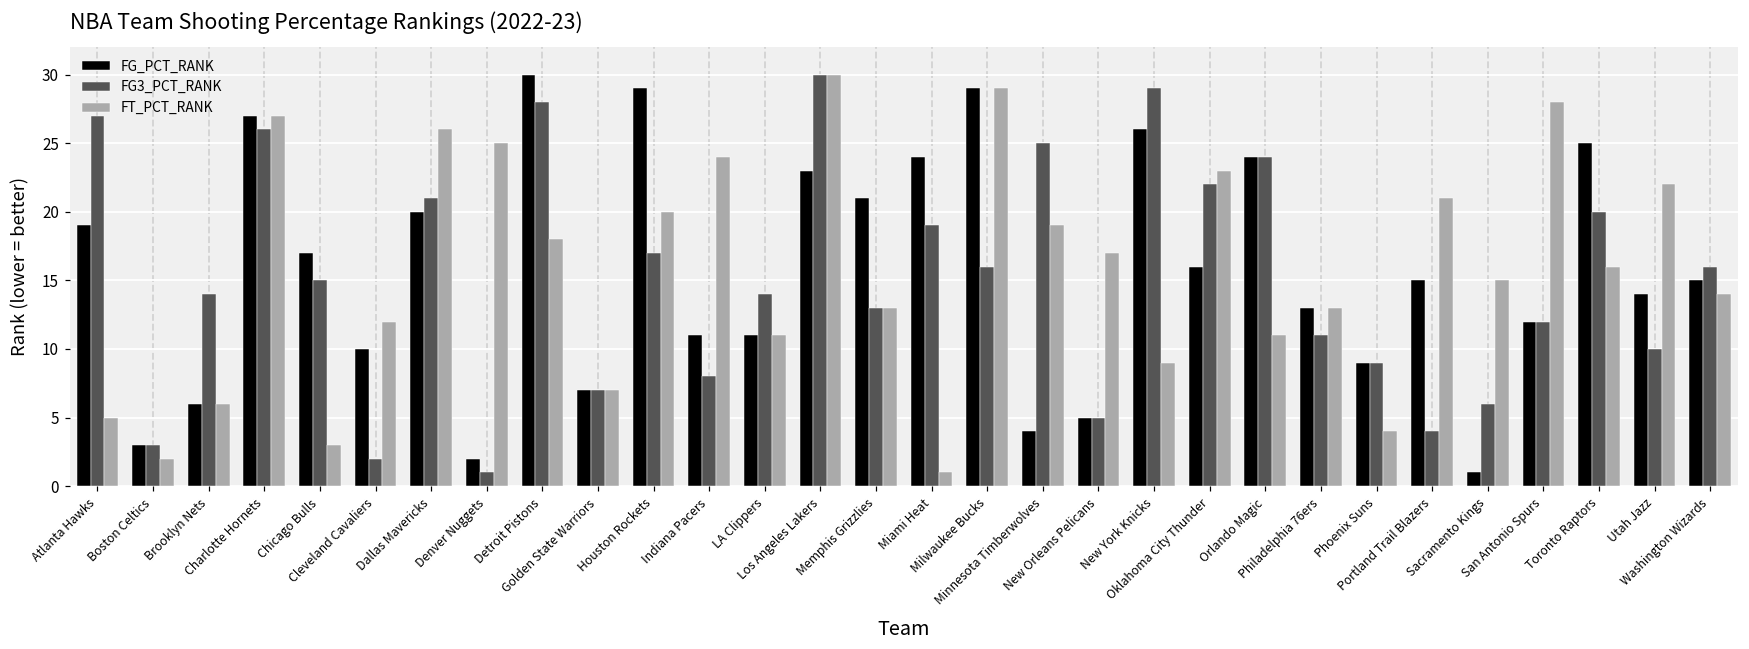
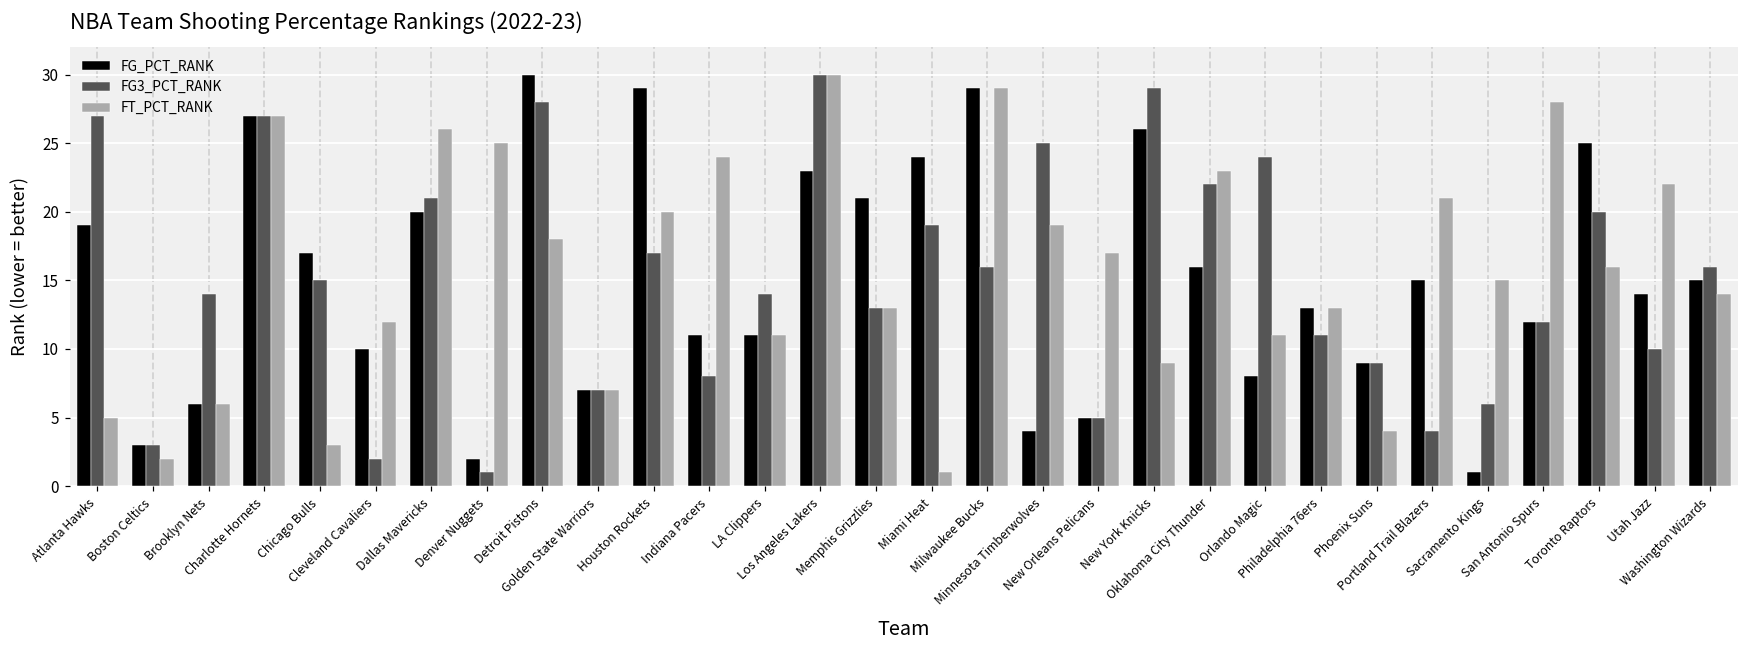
FG3_PCT_RANK, Charlotte Hornets: 26 -> 27
FG_PCT_RANK, Orlando Magic: 24 -> 8
